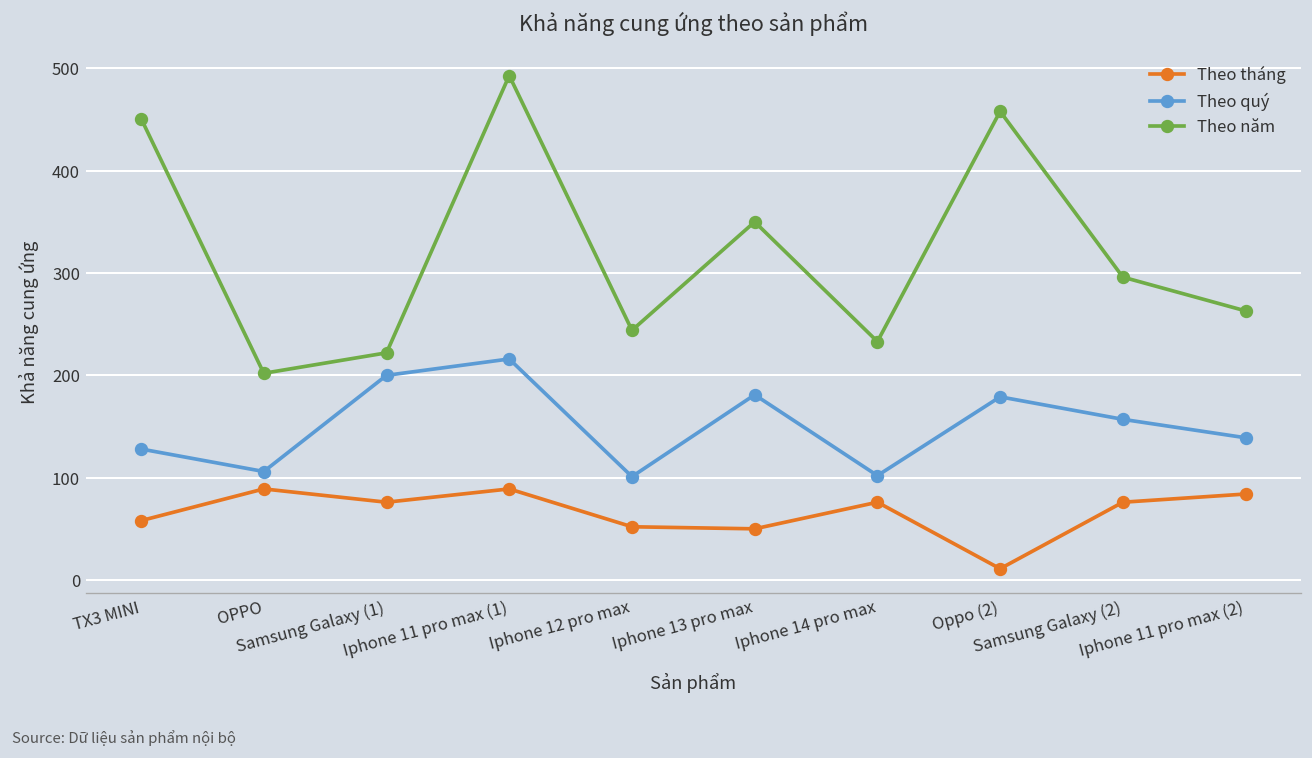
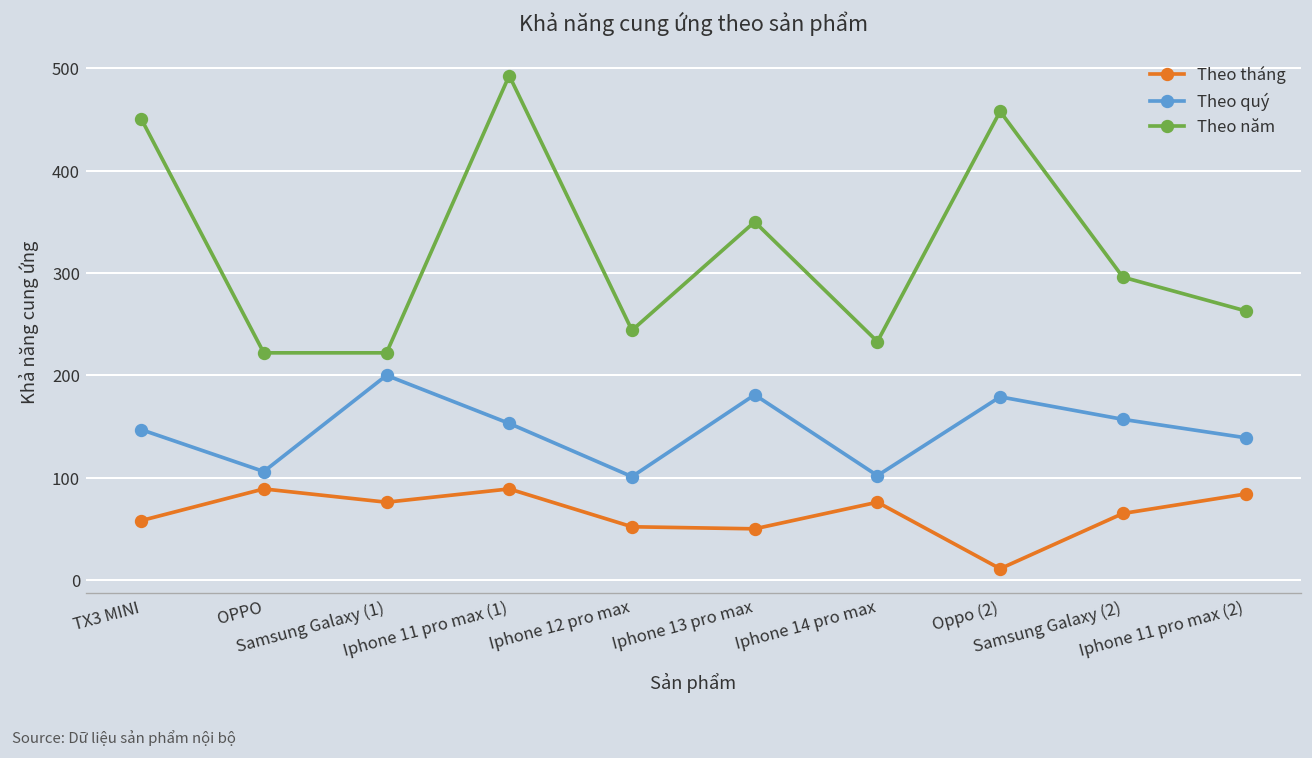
Theo quý, TX3 MINI: 130 -> 150
Theo năm, OPPO: 200 -> 220
Theo quý, Iphone 11 pro max (1): 220 -> 150
Theo tháng, Samsung Galaxy (2): 80 -> 70
